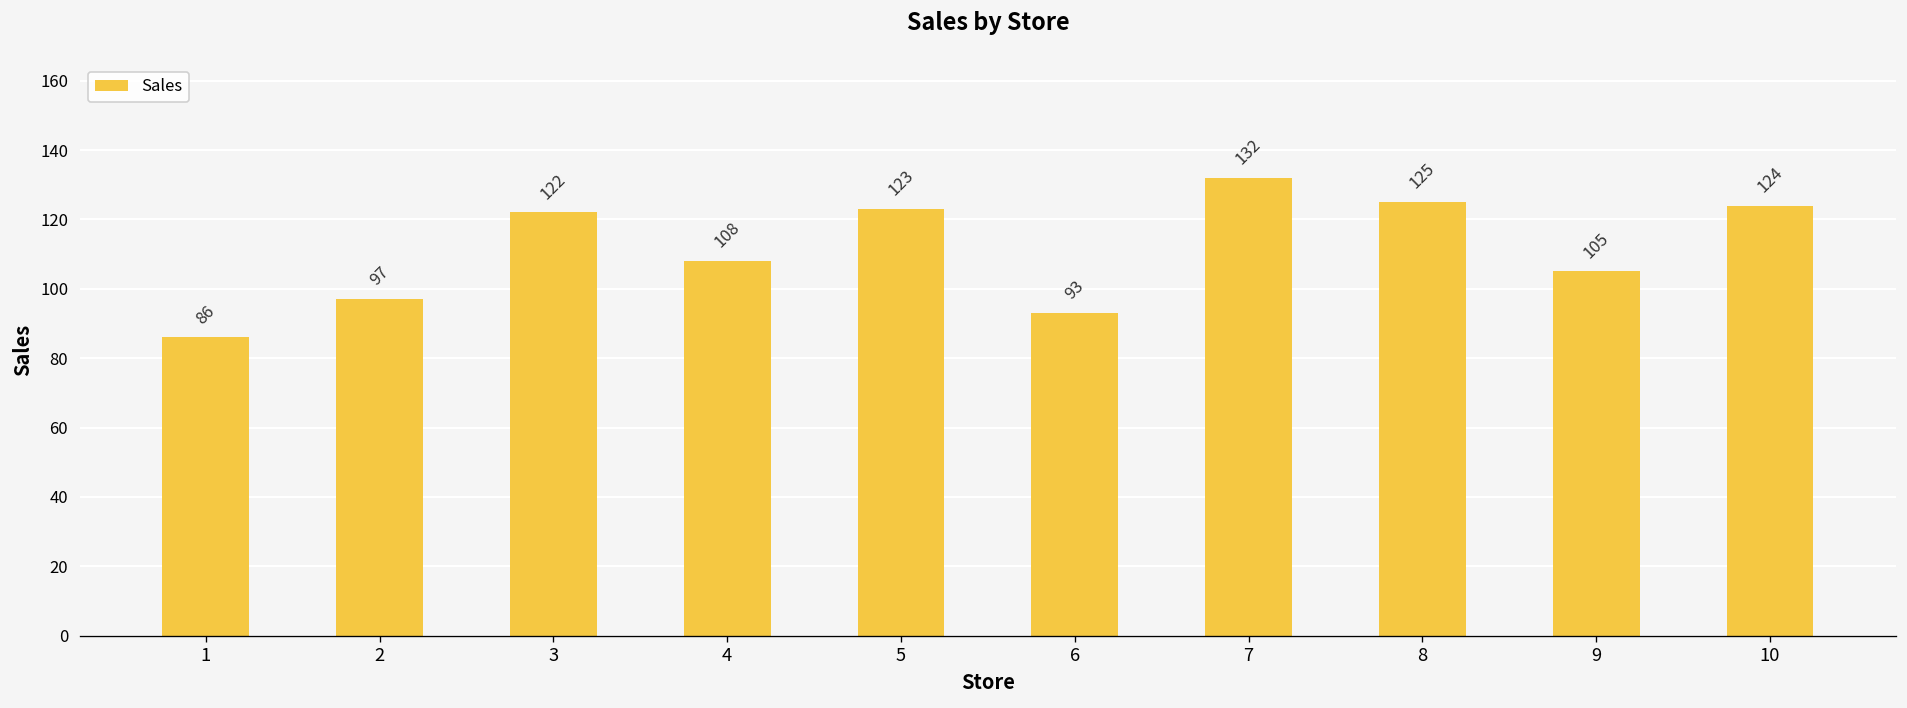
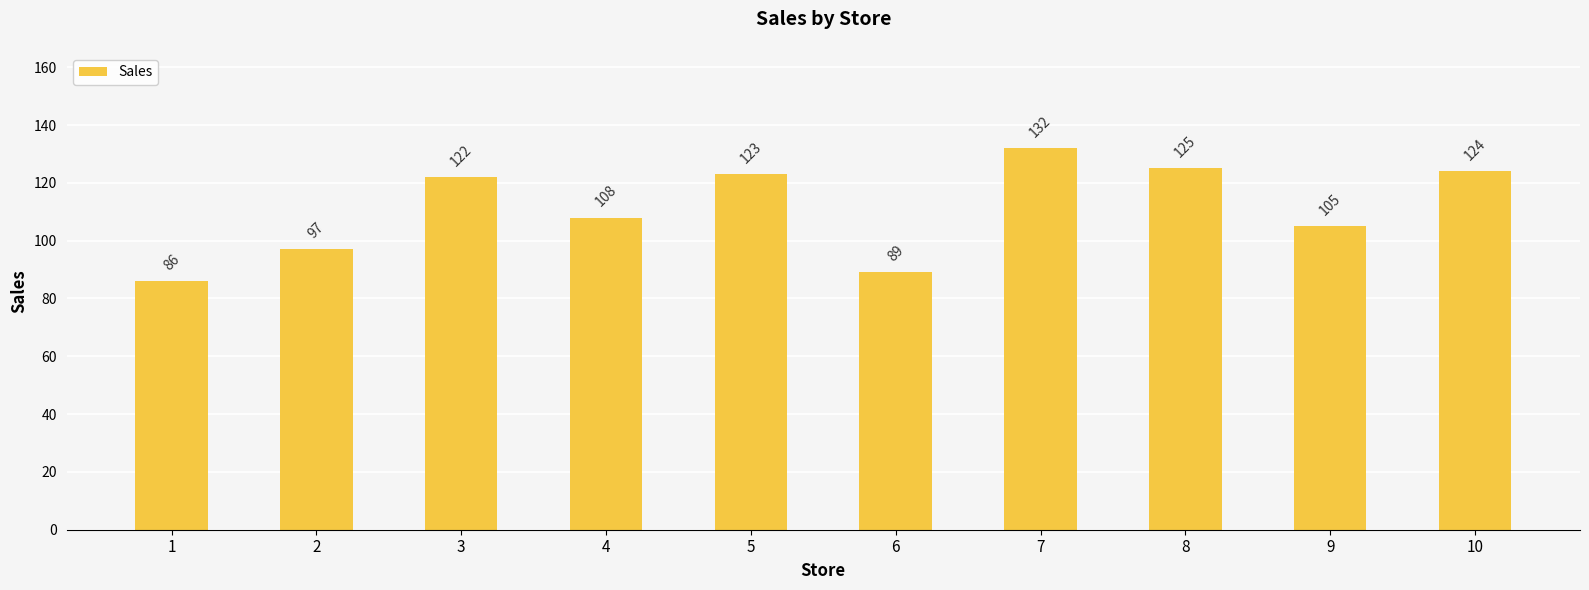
6: 93 -> 89
